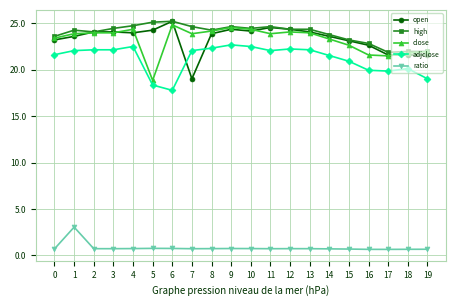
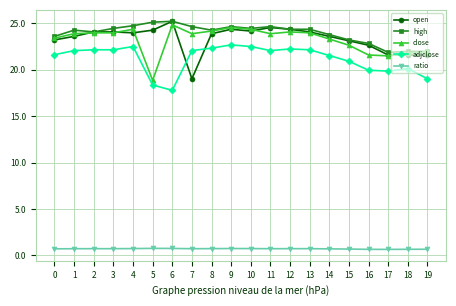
ratio, 1: 3 -> 1
